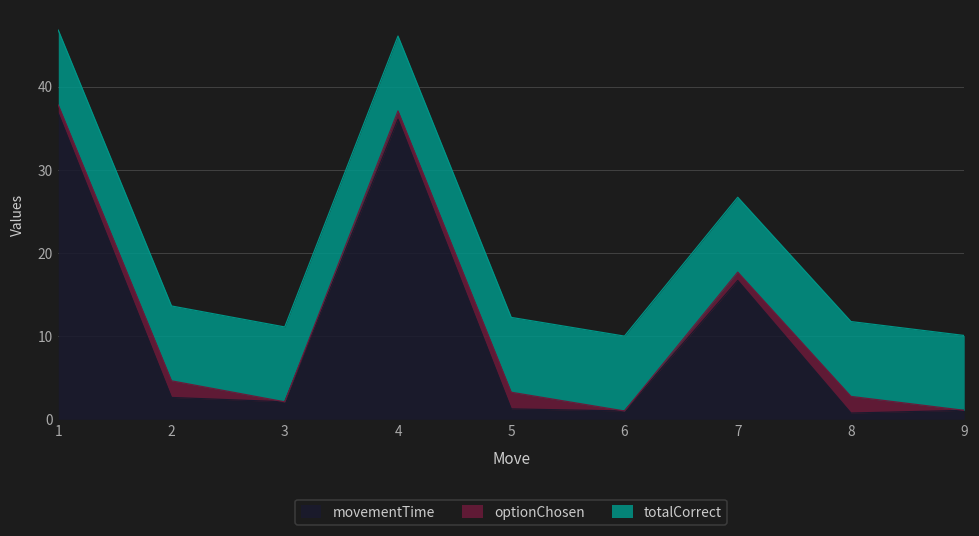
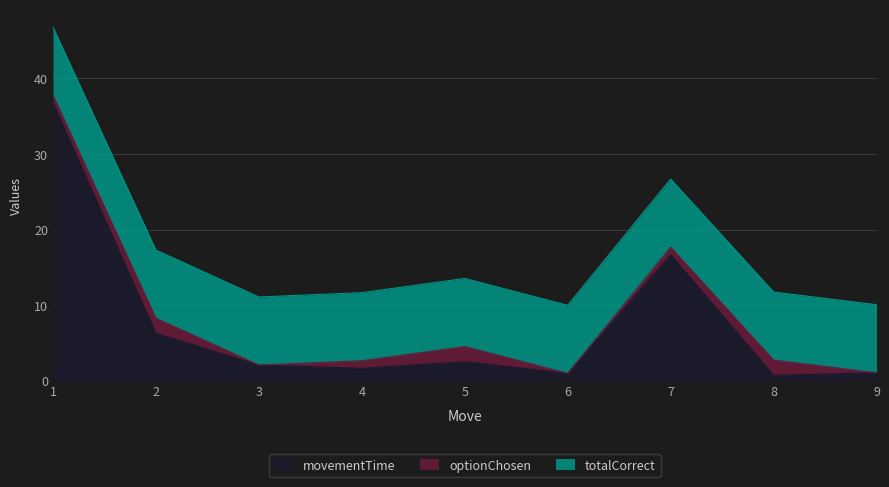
movementTime, 2: 3 -> 6
movementTime, 4: 36 -> 2
movementTime, 5: 1 -> 3
